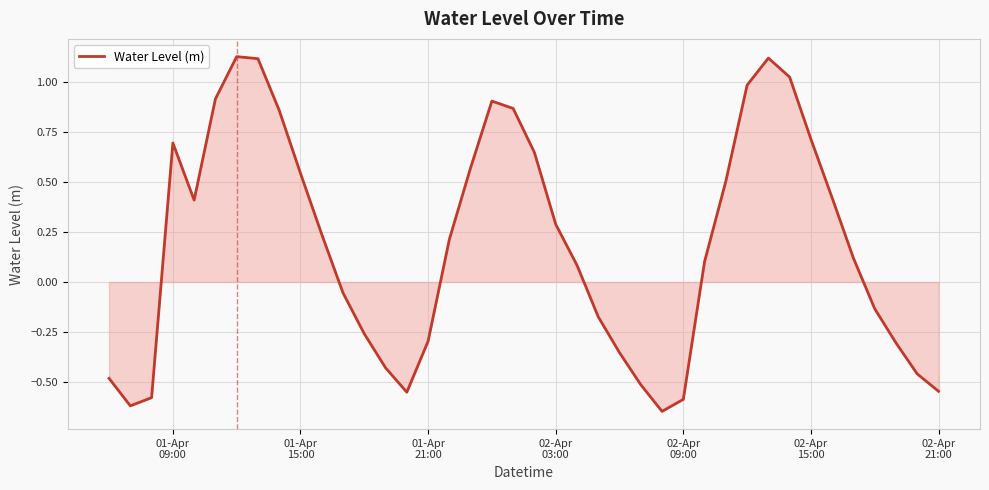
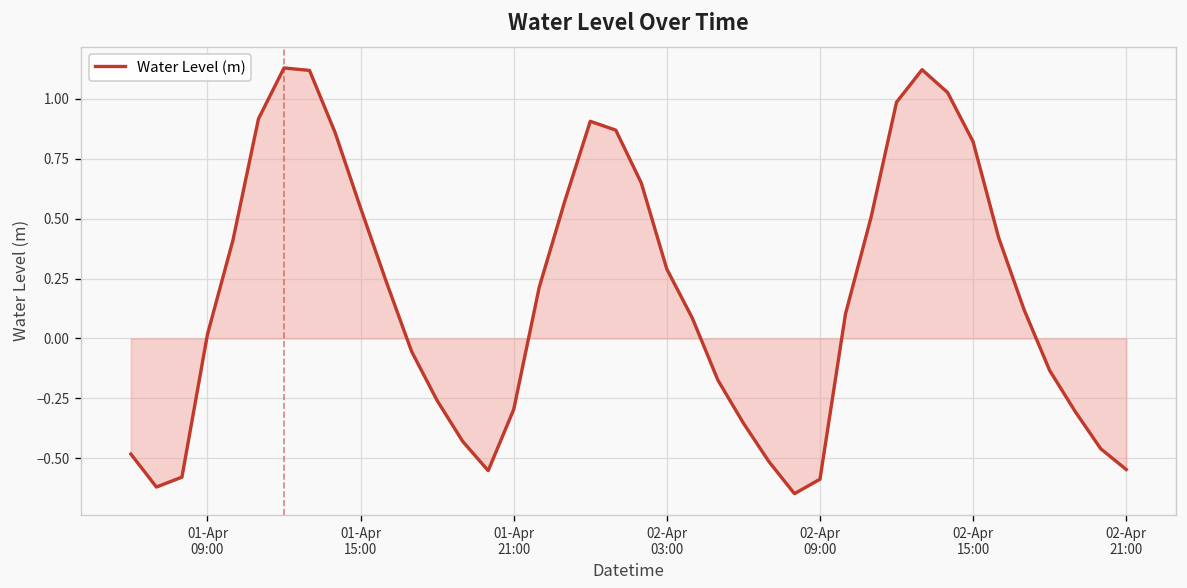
Water Level (m), 01-Apr 09:00: 0.70 -> 0.02
Water Level (m), 02-Apr 15:00: 0.72 -> 0.82
